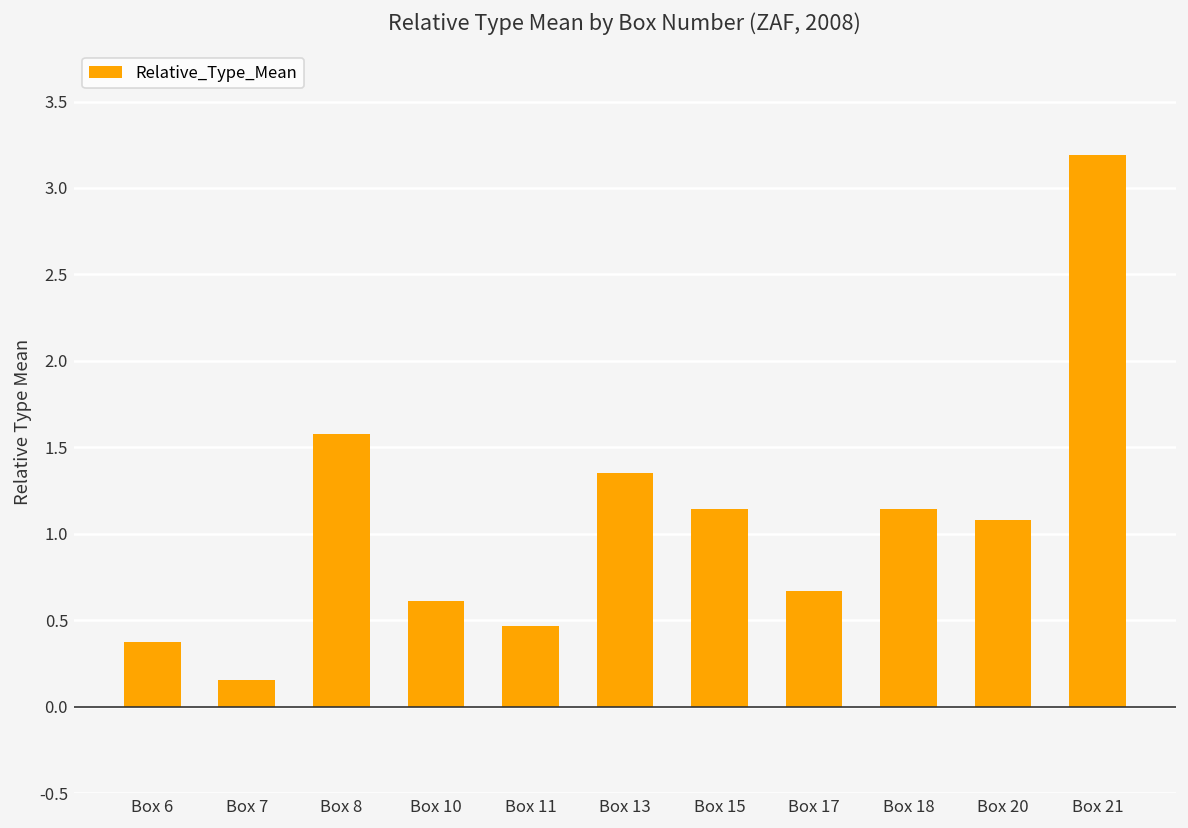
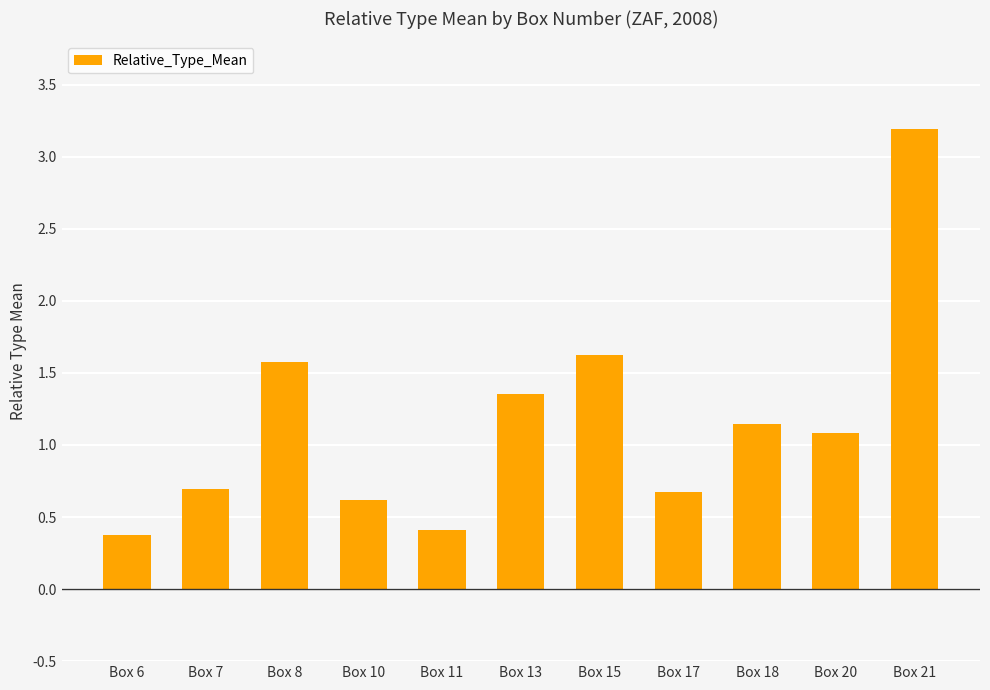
Box 7: 0.15 -> 0.70
Box 11: 0.47 -> 0.41
Box 15: 1.15 -> 1.62
